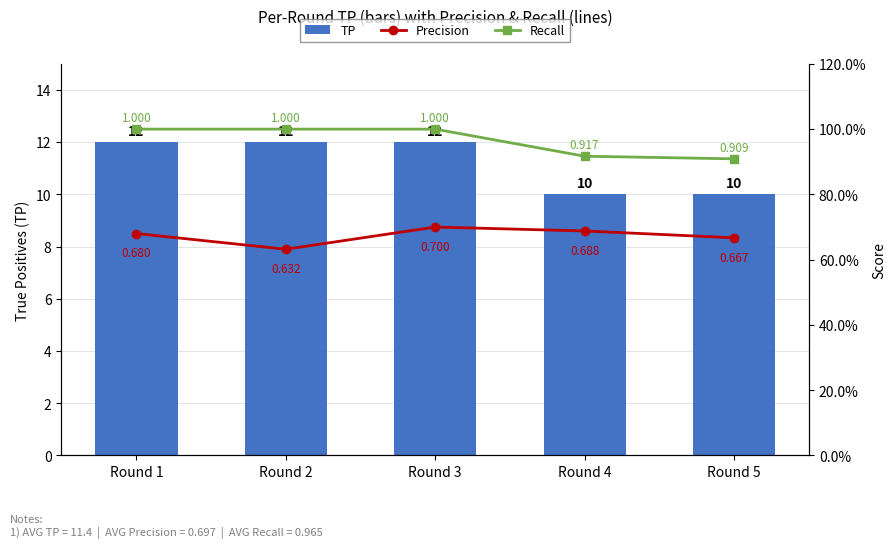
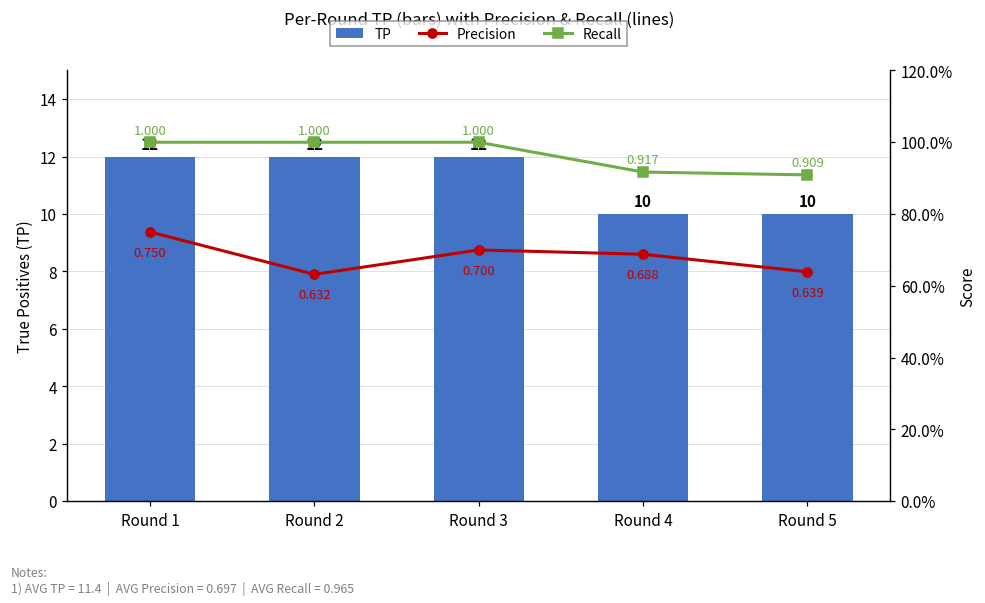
Precision, Round 1: 0.680 -> 0.750
Precision, Round 5: 0.667 -> 0.639
